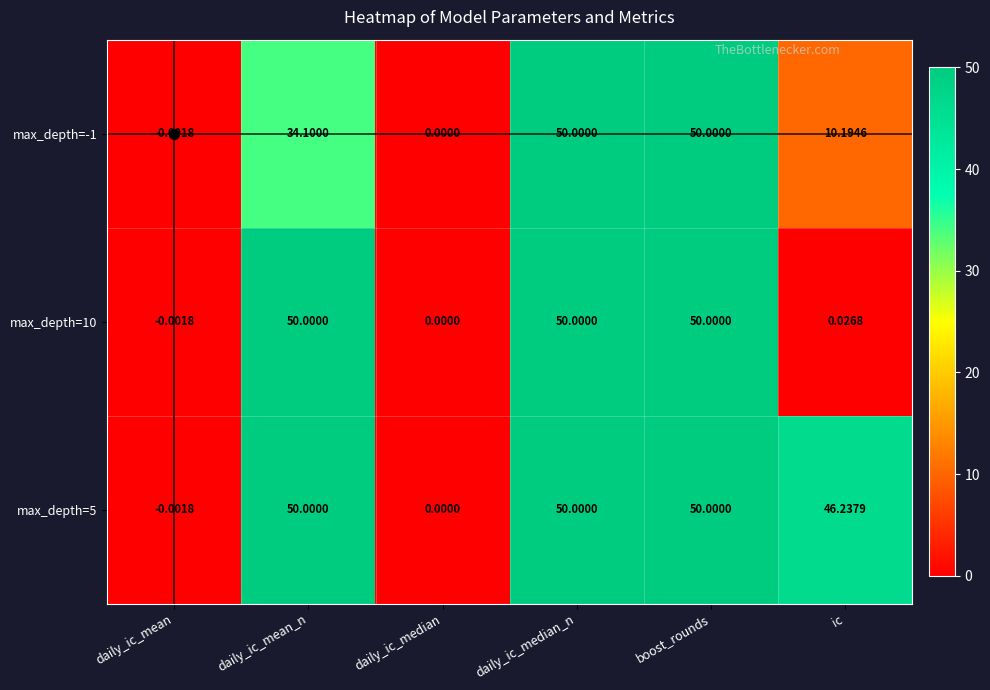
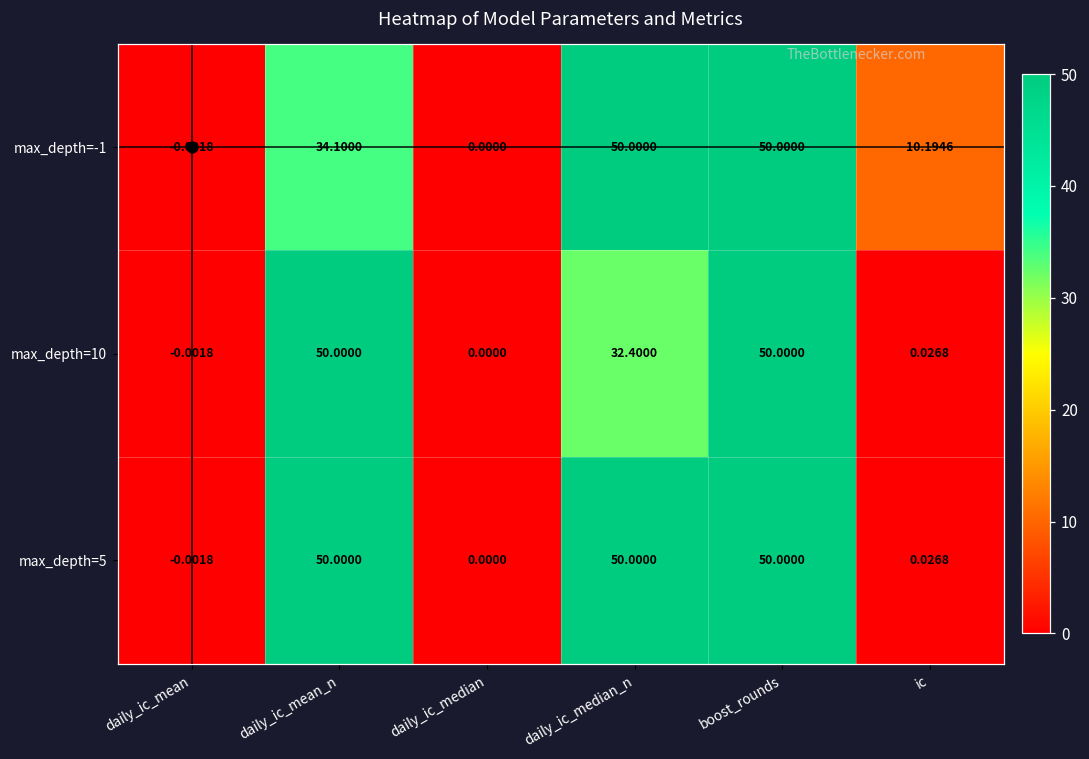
max_depth=10, daily_ic_median_n: 50.0000 -> 32.4000
max_depth=5, ic: 46.2379 -> 0.0268
